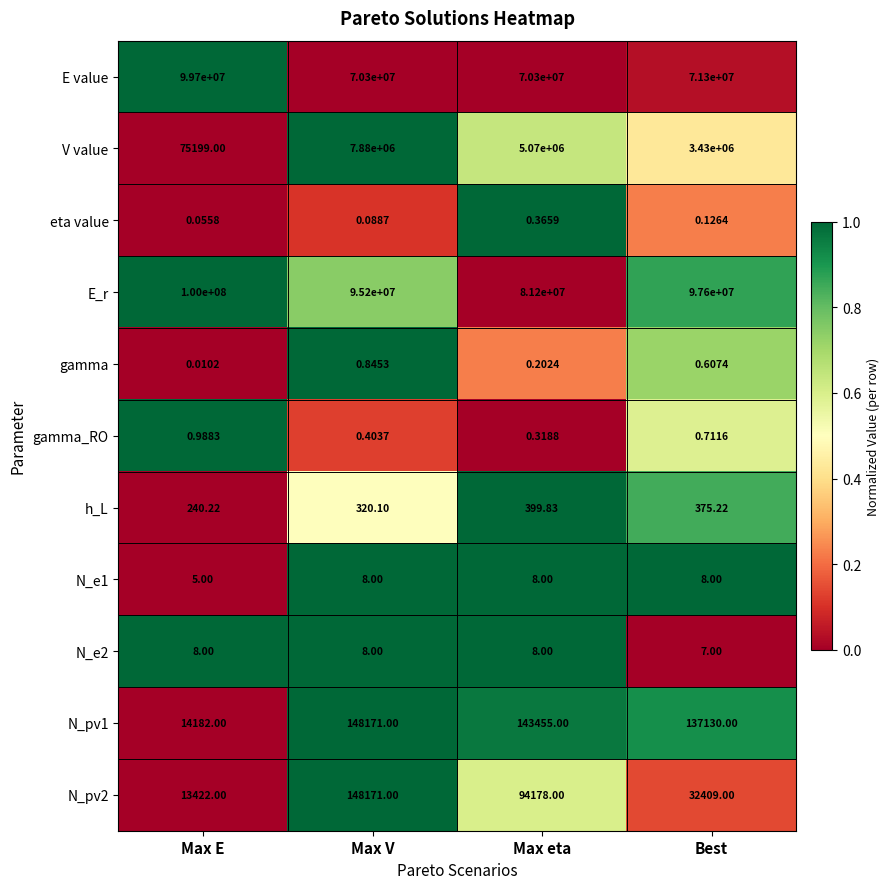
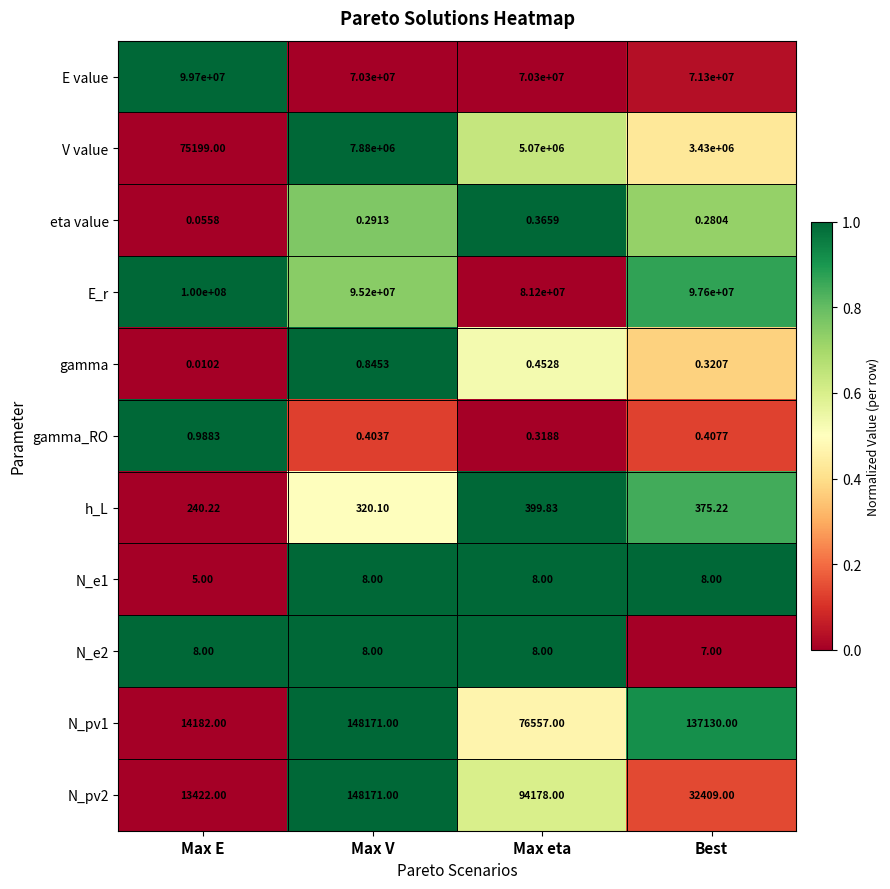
eta value, Max V: 0.0887 -> 0.2913
eta value, Best: 0.1264 -> 0.2804
gamma, Max eta: 0.2024 -> 0.4528
gamma, Best: 0.6074 -> 0.3207
gamma_RO, Best: 0.7116 -> 0.4077
N_pv1, Max eta: 143455.00 -> 76557.00
